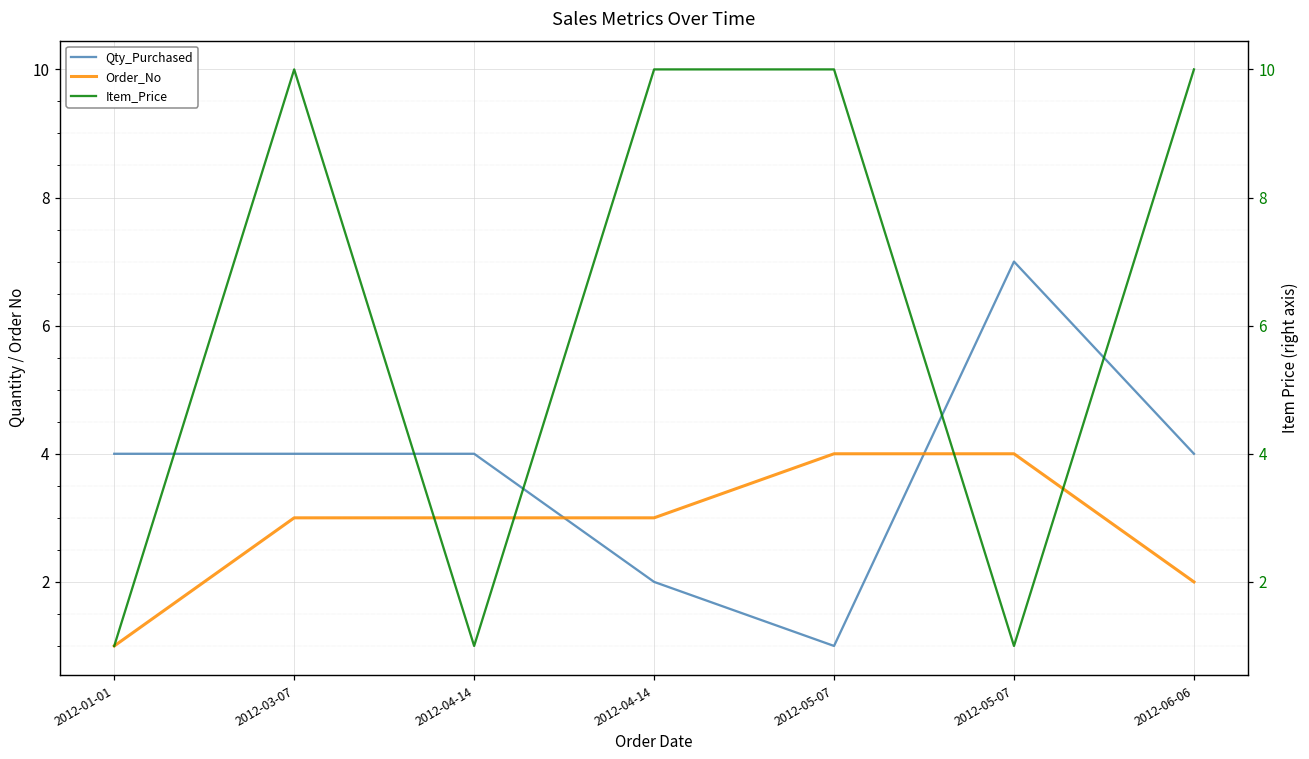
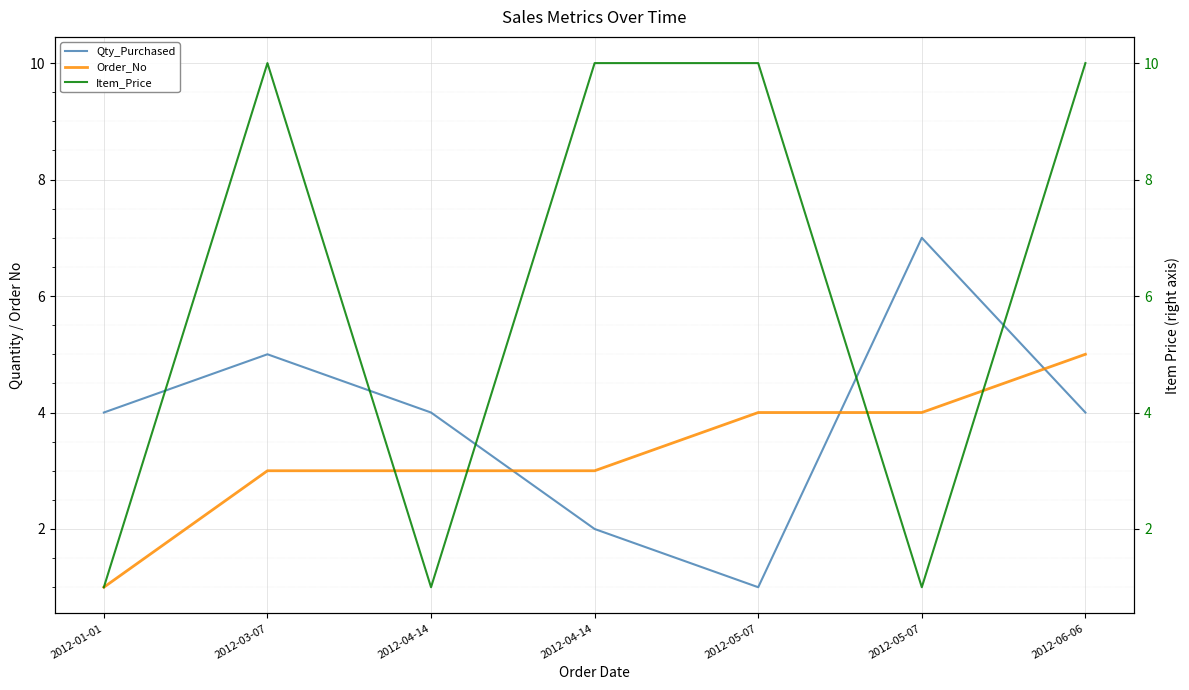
Qty_Purchased, 2012-03-07: 4 -> 5
Order_No, 2012-06-06: 2 -> 5
